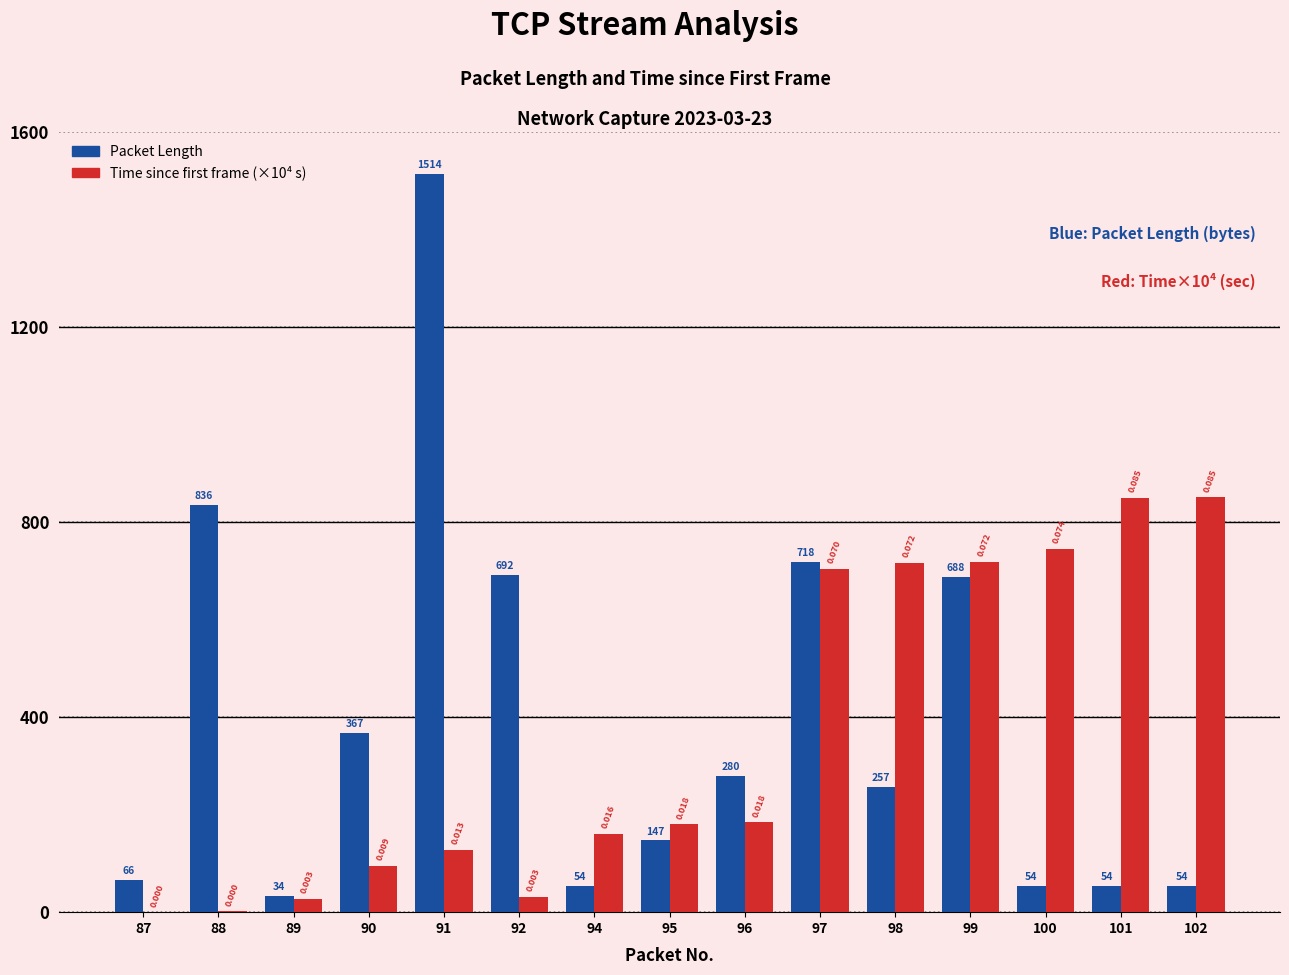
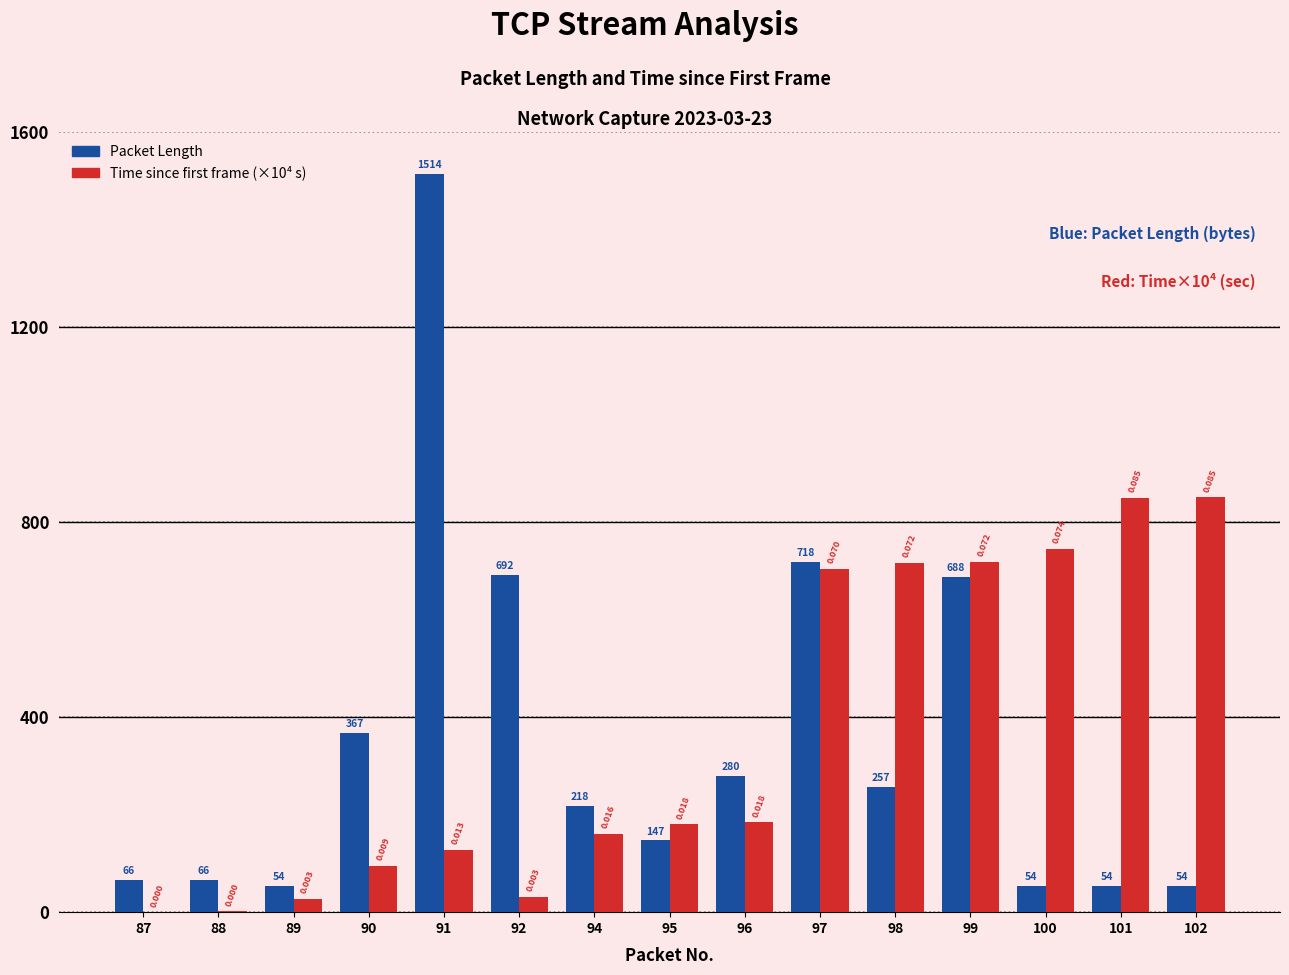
Packet Length, 88: 836 -> 66
Packet Length, 89: 34 -> 54
Packet Length, 94: 54 -> 218
